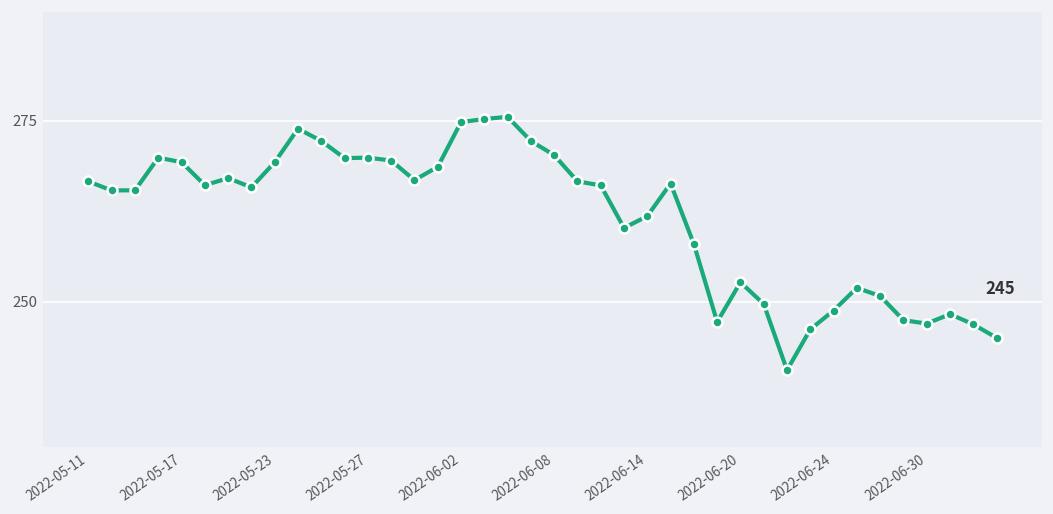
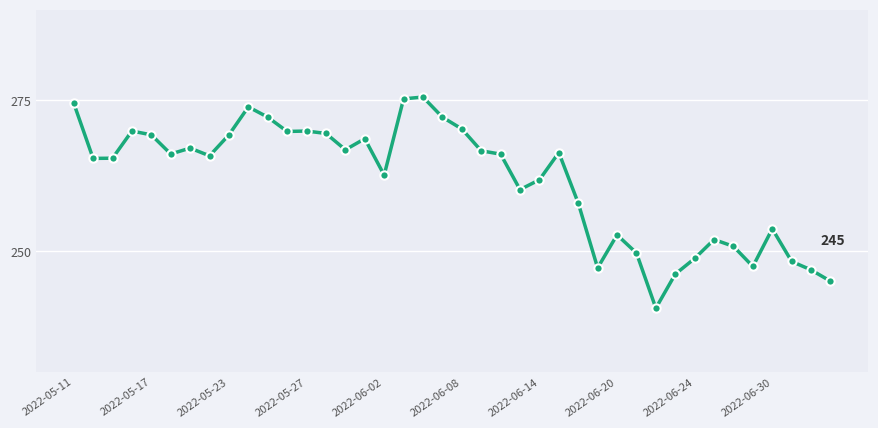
2022-05-11: 267 -> 275
2022-06-02: 275 -> 263
2022-06-30: 247 -> 254
